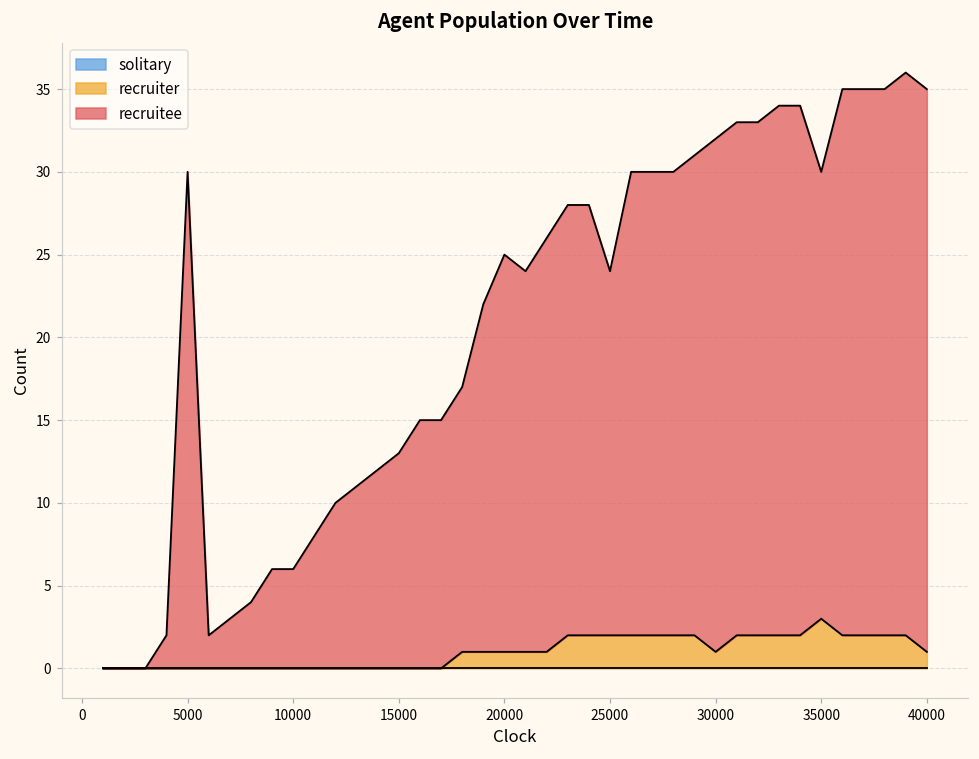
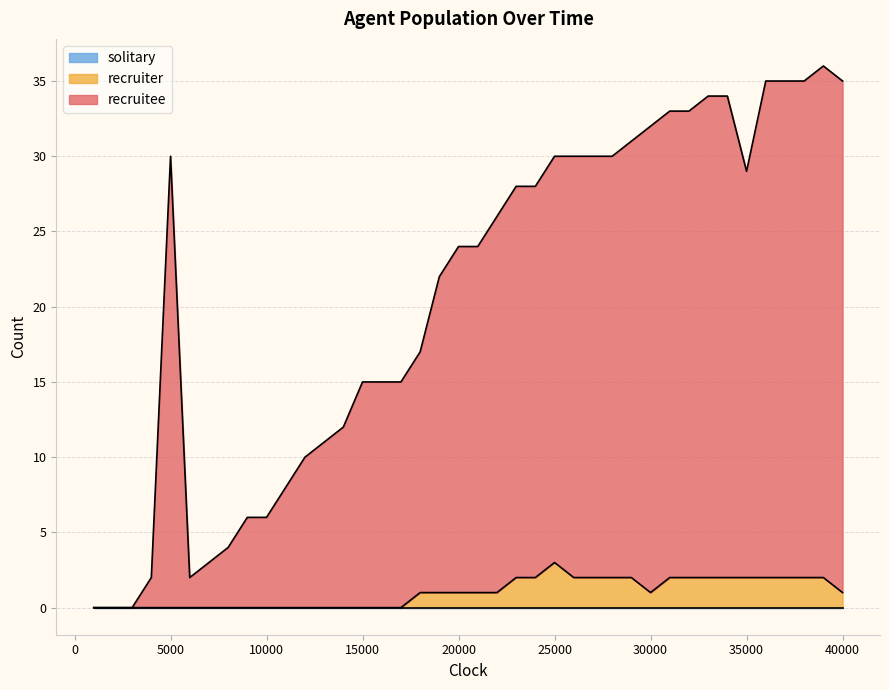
recruitee, 15000: 13 -> 15
recruitee, 20000: 24 -> 23
recruiter, 25000: 2 -> 3
recruitee, 25000: 22 -> 27
recruiter, 35000: 3 -> 2
